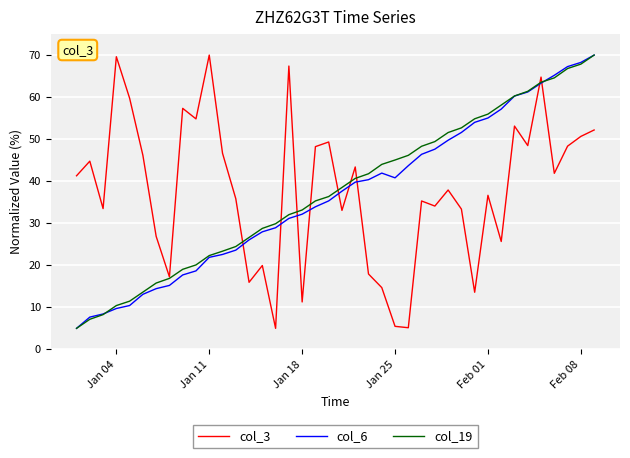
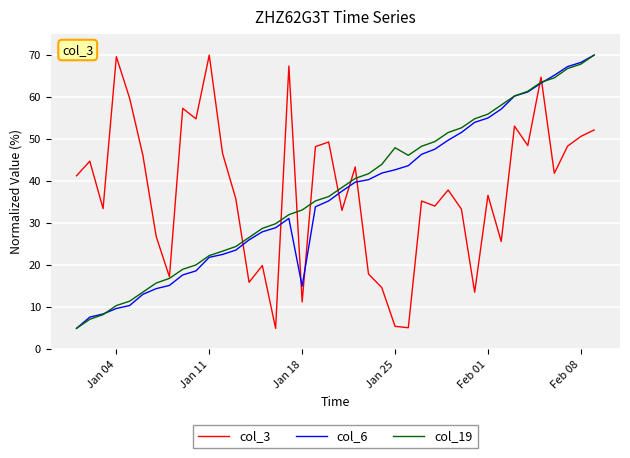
col_6, Jan 18: 32 -> 15
col_6, Jan 25: 41 -> 43
col_19, Jan 25: 45 -> 48
